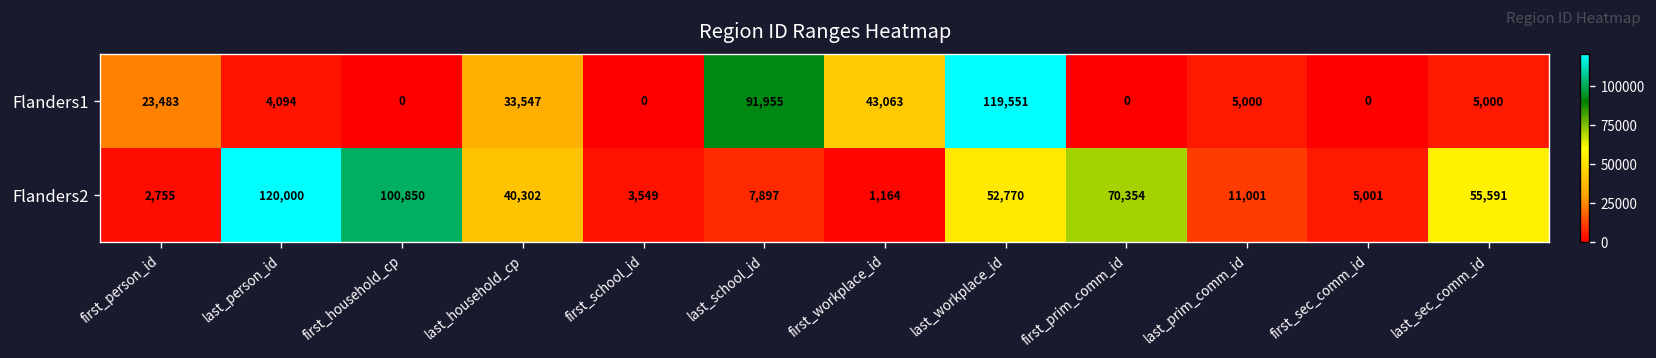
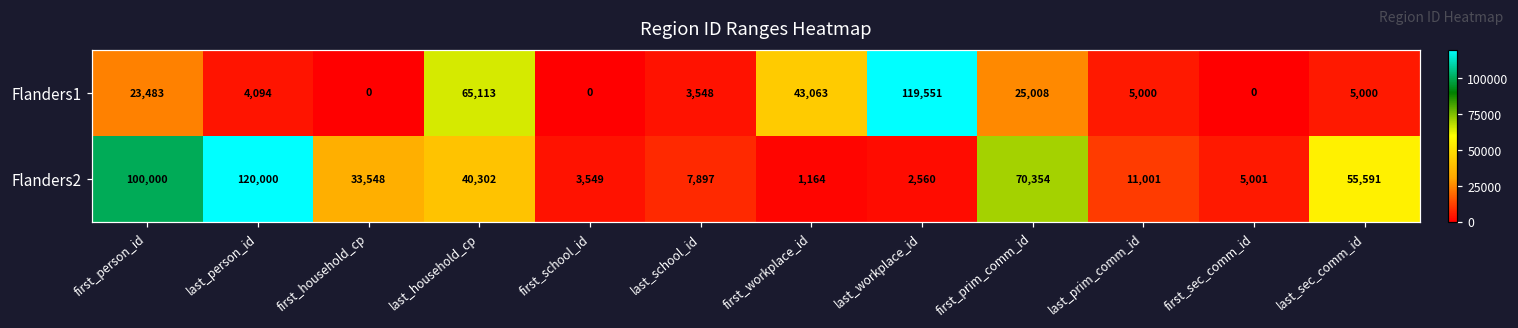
Flanders1, last_household_cp: 33,547 -> 65,113
Flanders1, last_school_id: 91,955 -> 3,548
Flanders1, first_prim_comm_id: 0 -> 25,008
Flanders2, first_person_id: 2,755 -> 100,000
Flanders2, first_household_cp: 100,850 -> 33,548
Flanders2, last_workplace_id: 52,770 -> 2,560
